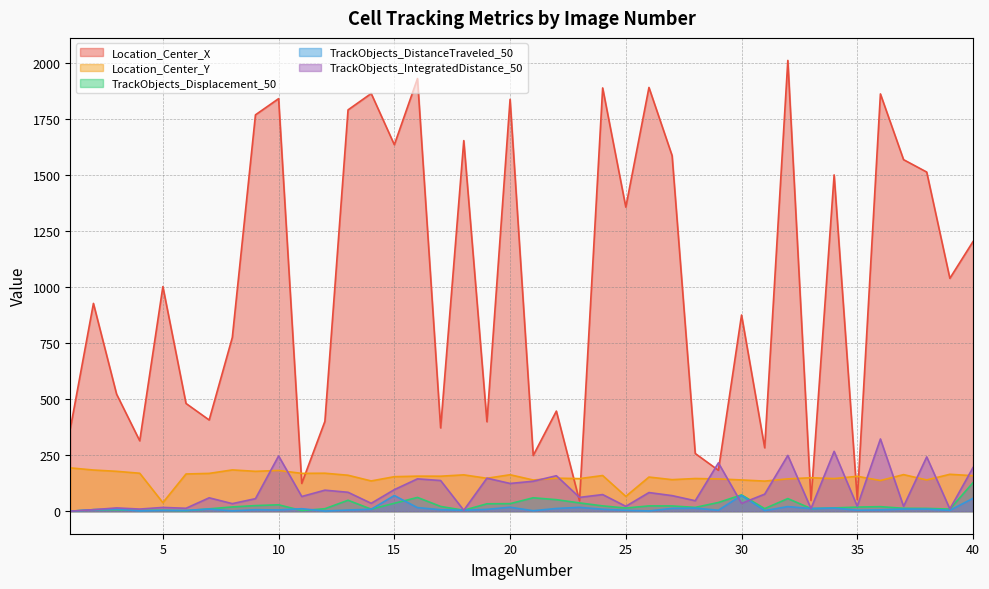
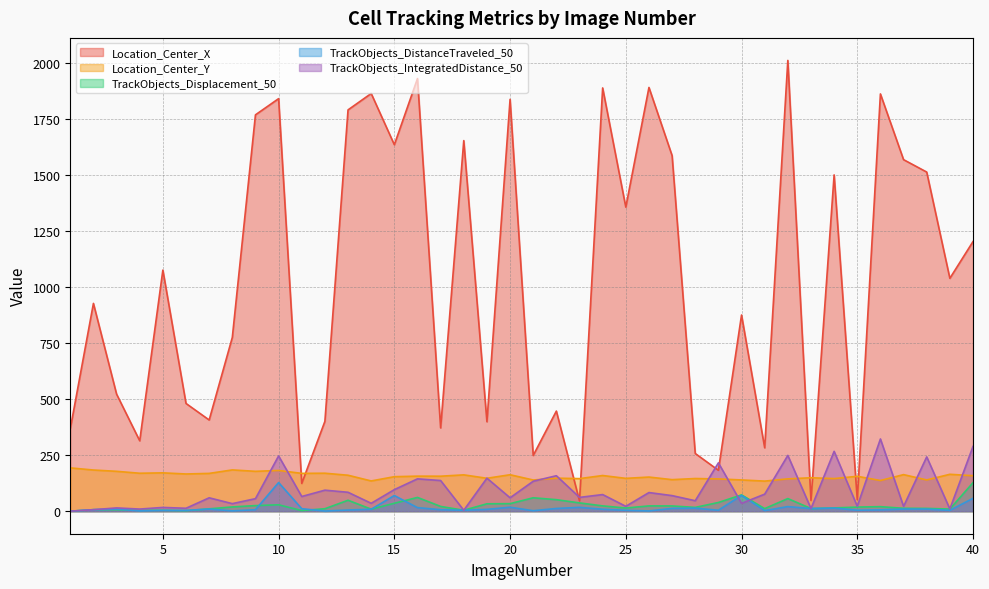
Location_Center_X, 5: 1000 -> 1080
Location_Center_Y, 5: 40 -> 170
TrackObjects_DistanceTraveled_50, 10: 10 -> 130
TrackObjects_IntegratedDistance_50, 20: 120 -> 60
Location_Center_Y, 25: 70 -> 150
TrackObjects_IntegratedDistance_50, 40: 190 -> 290
